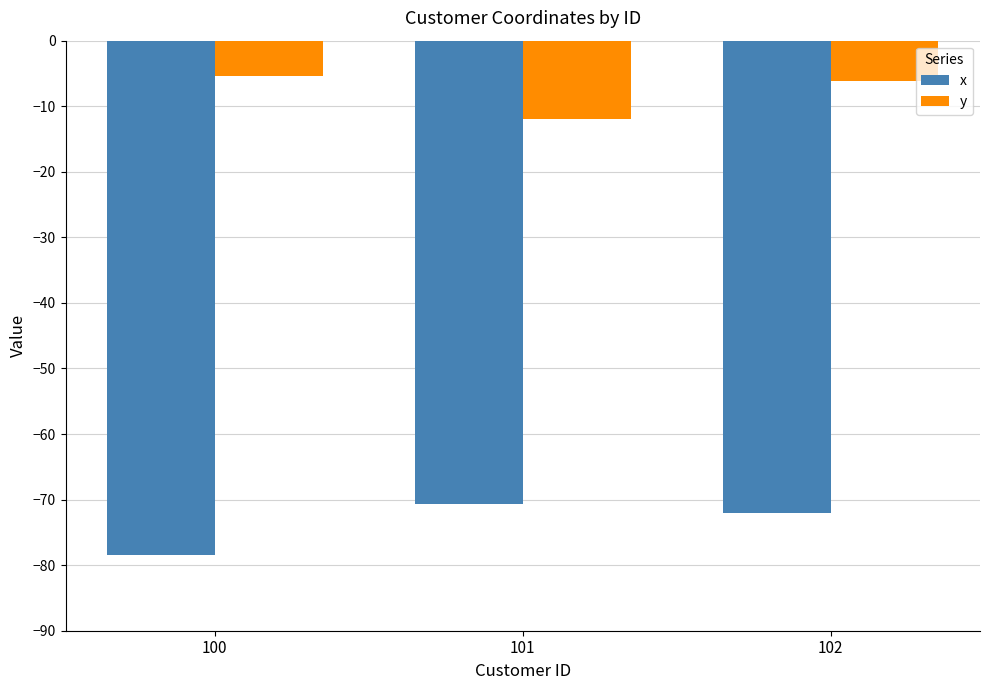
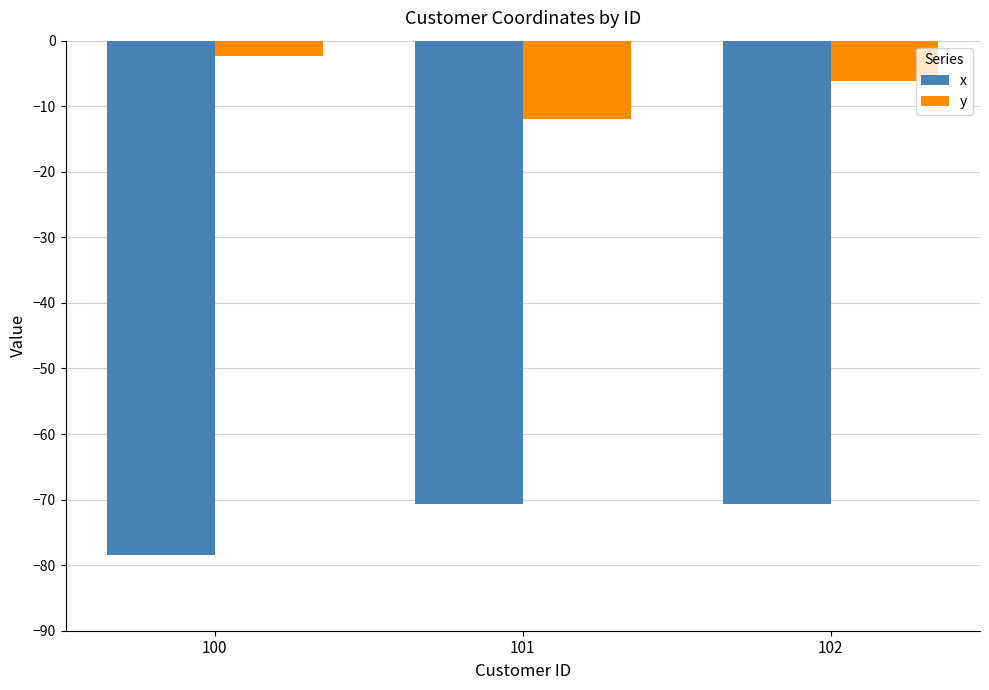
y, 100: -5 -> -2
x, 102: -72 -> -71
